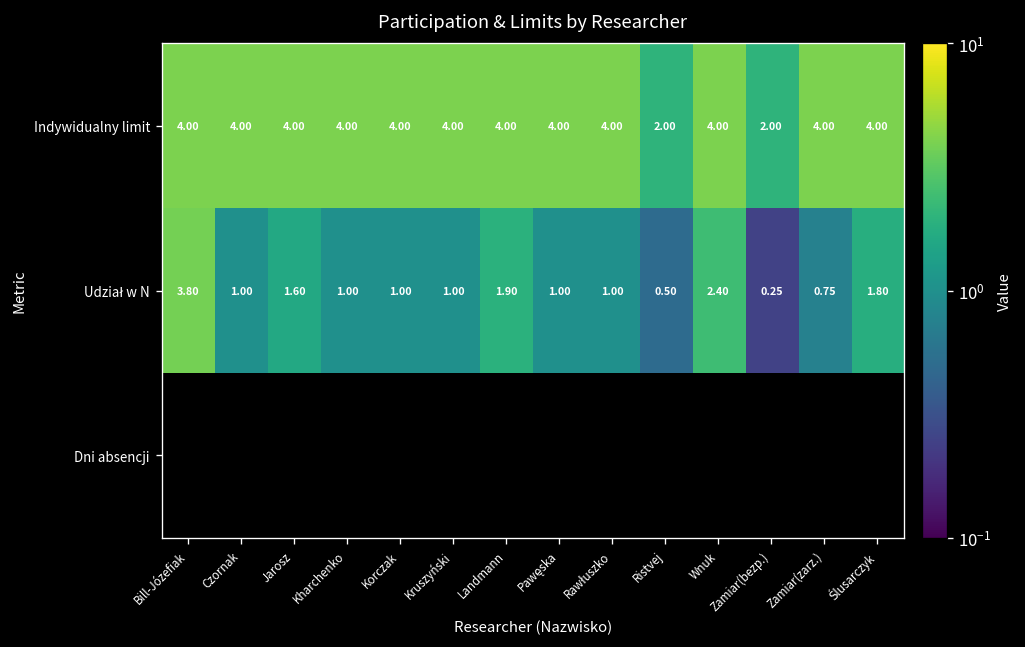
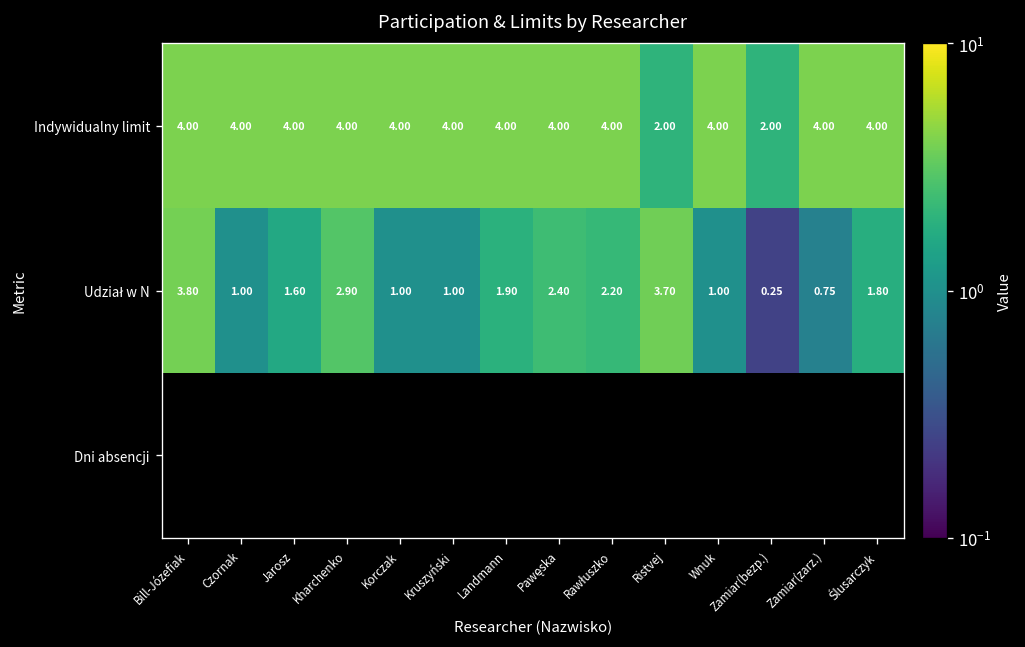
Udział w N, Kharchenko: 1.00 -> 2.90
Udział w N, Pawęska: 1.00 -> 2.40
Udział w N, Rawłuszko: 1.00 -> 2.20
Udział w N, Ristvej: 0.50 -> 3.70
Udział w N, Wnuk: 2.40 -> 1.00
